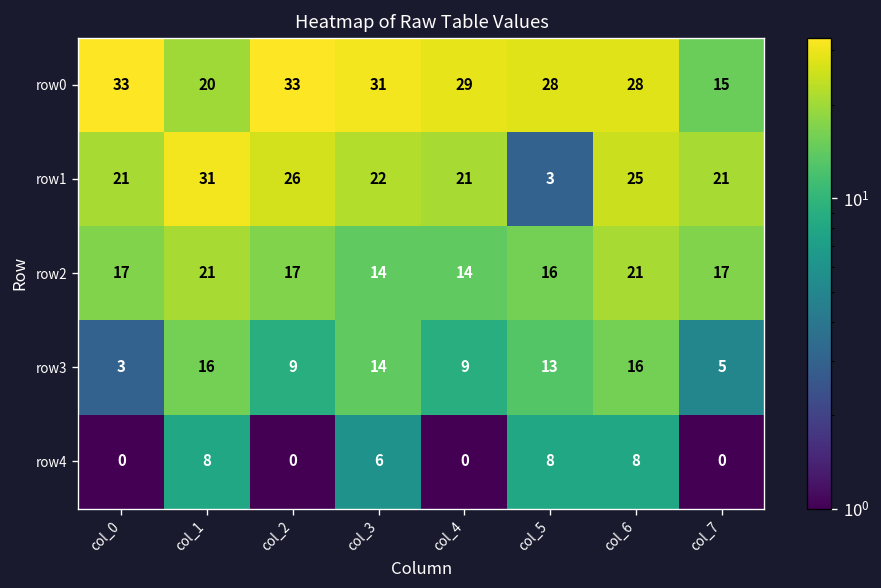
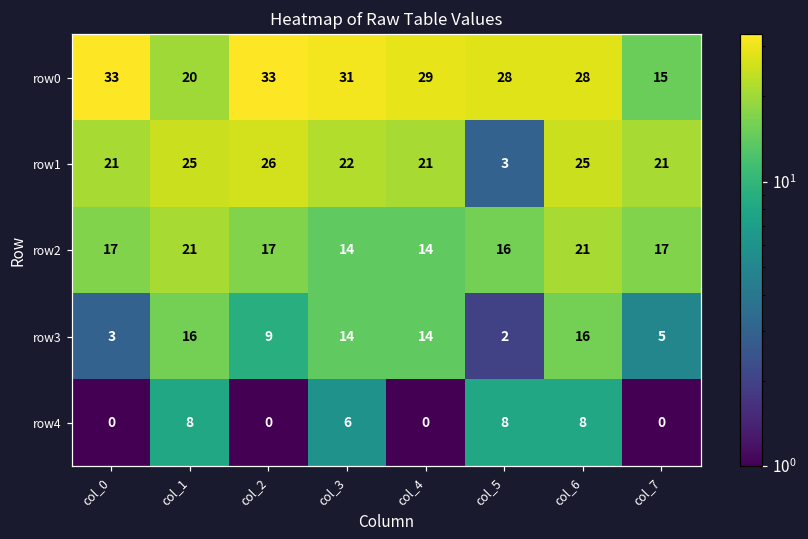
row1, col_1: 31 -> 25
row3, col_4: 9 -> 14
row3, col_5: 13 -> 2
